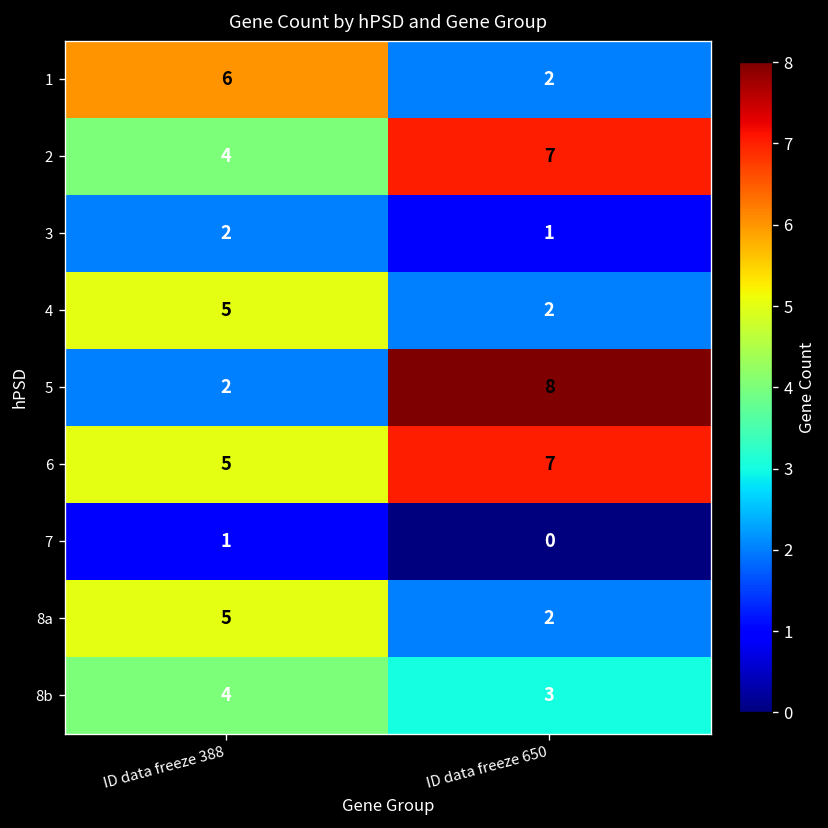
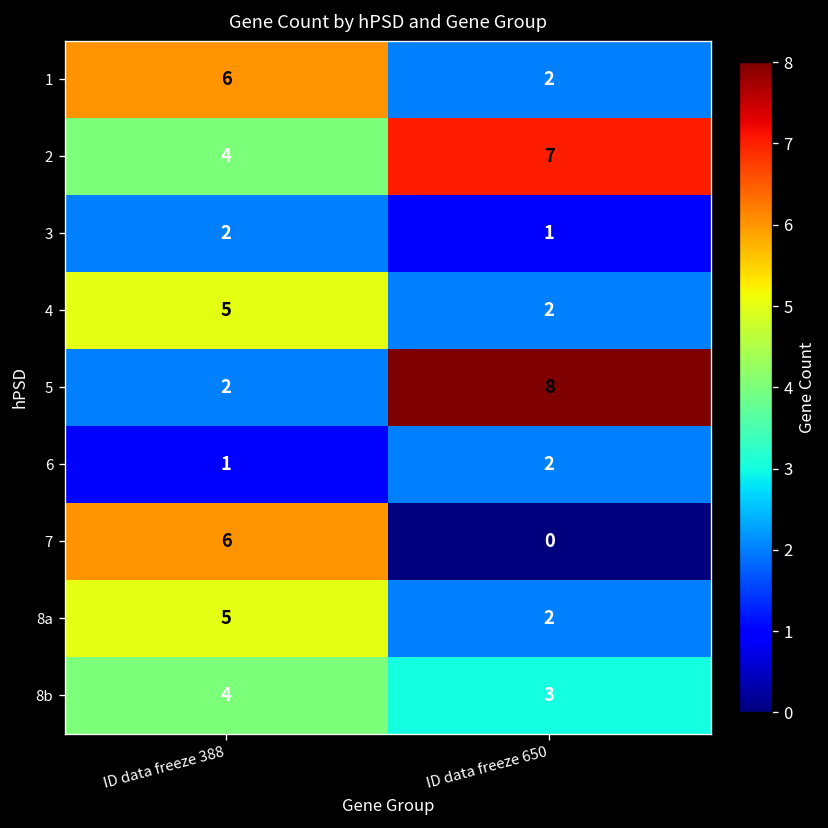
6, ID data freeze 388: 5 -> 1
6, ID data freeze 650: 7 -> 2
7, ID data freeze 388: 1 -> 6
